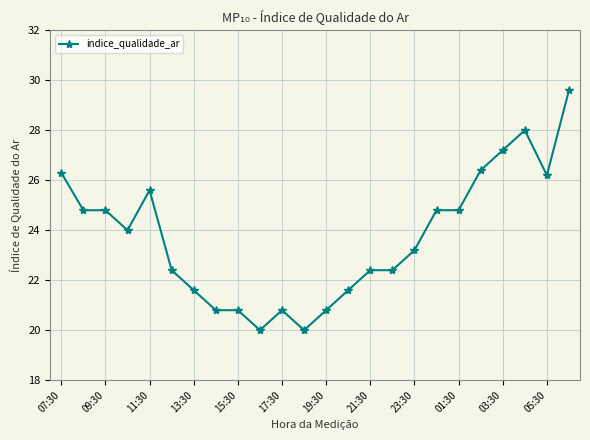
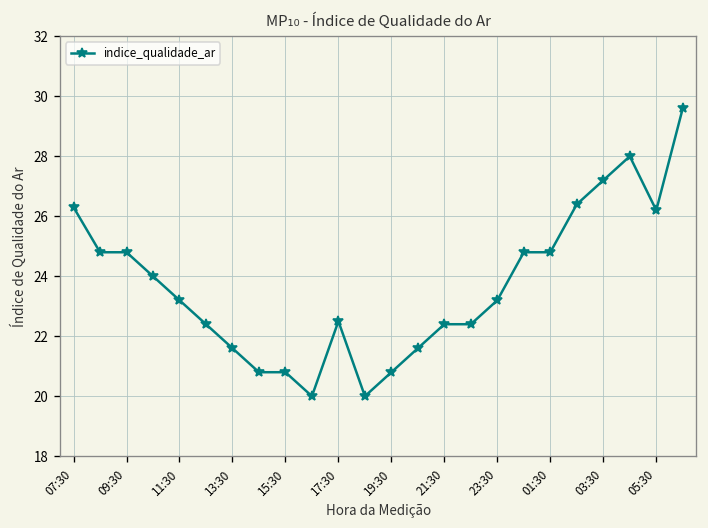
11:30: 25.6 -> 23.2
17:30: 20.8 -> 22.5
